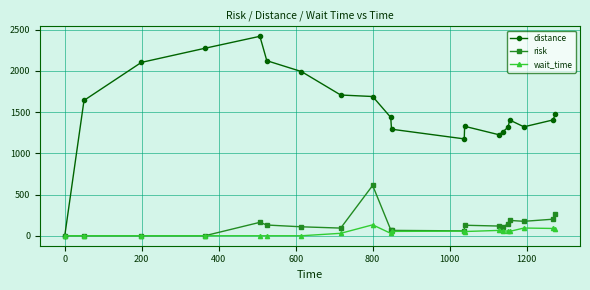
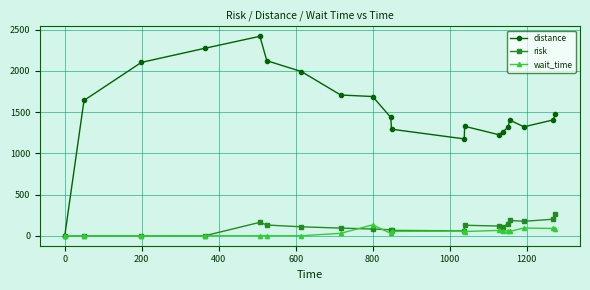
risk, 800: 600 -> 100
